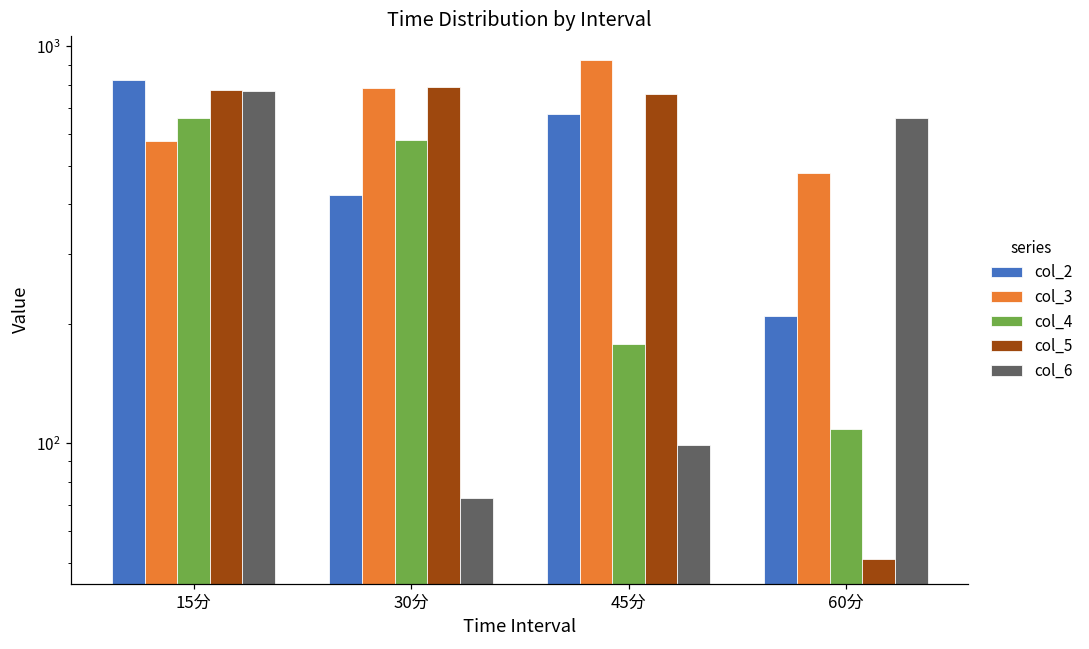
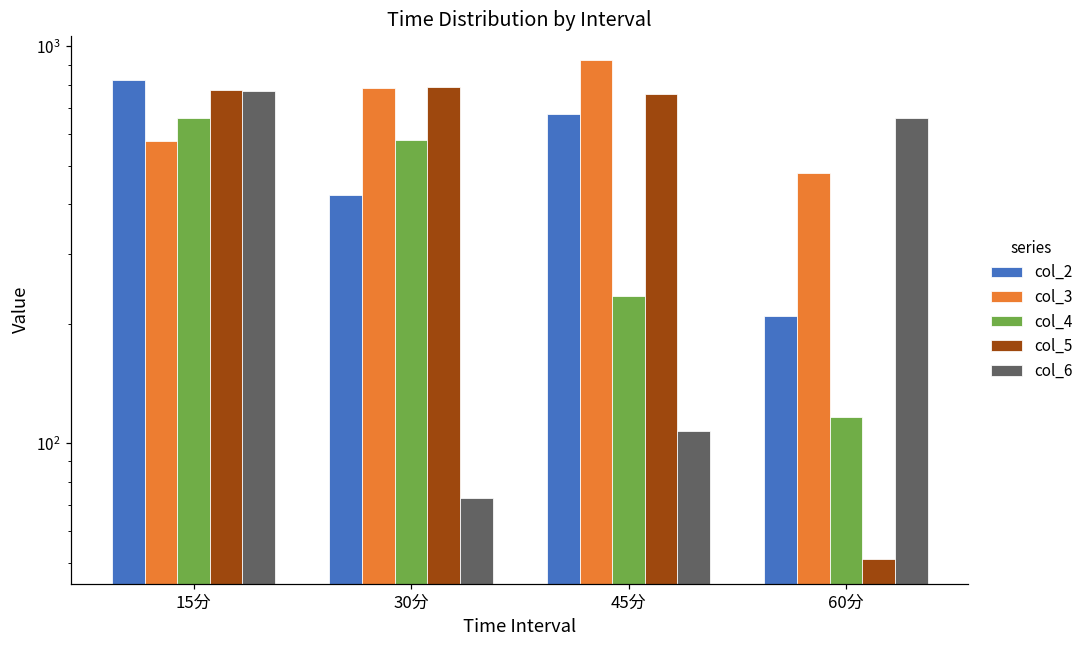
col_4, 45分: 180 -> 230
col_6, 45分: 99 -> 108
col_4, 60分: 109 -> 116
